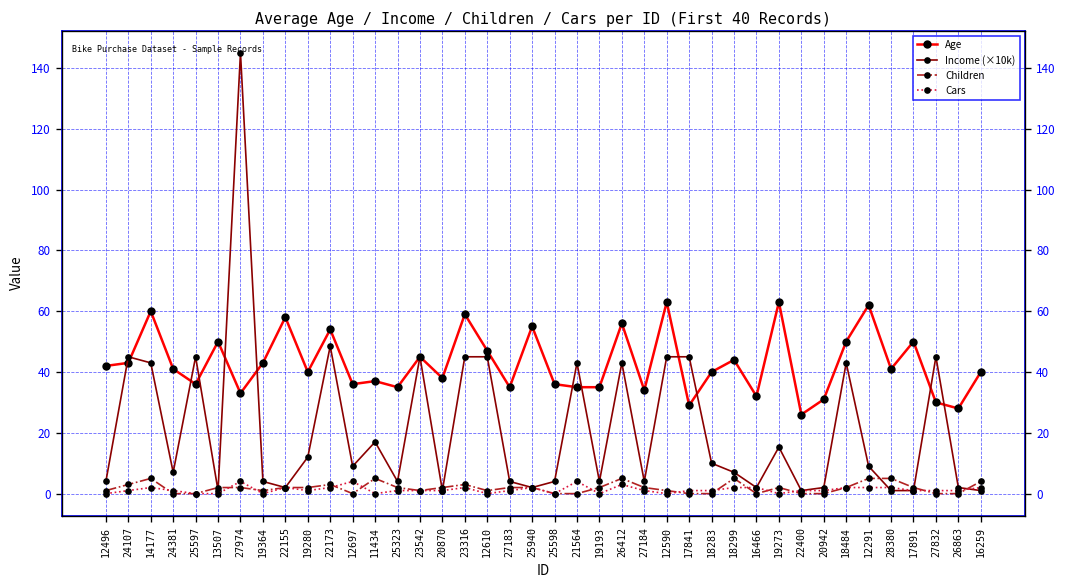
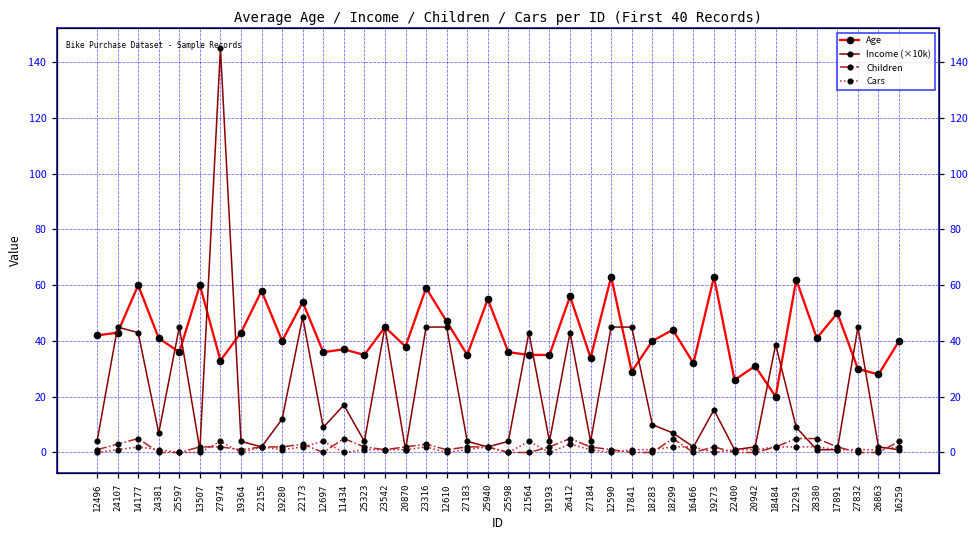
Age, 13507: 50 -> 60
Age, 18484: 50 -> 20
Income (×10k), 18484: 43 -> 39
